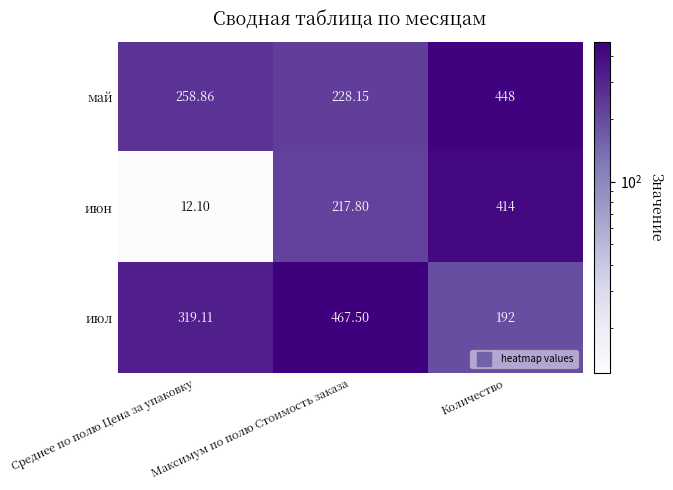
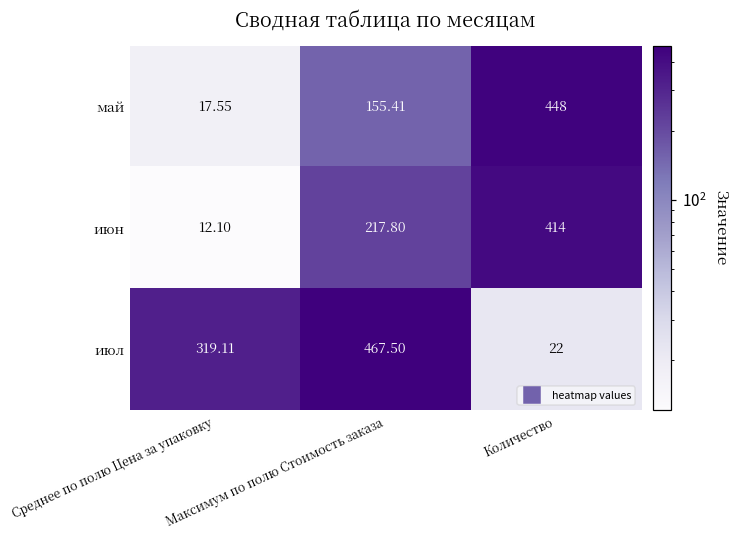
май, Среднее по полю Цена за упаковку: 258.86 -> 17.55
май, Максимум по полю Стоимость заказа: 228.15 -> 155.41
июл, Количество: 192 -> 22
